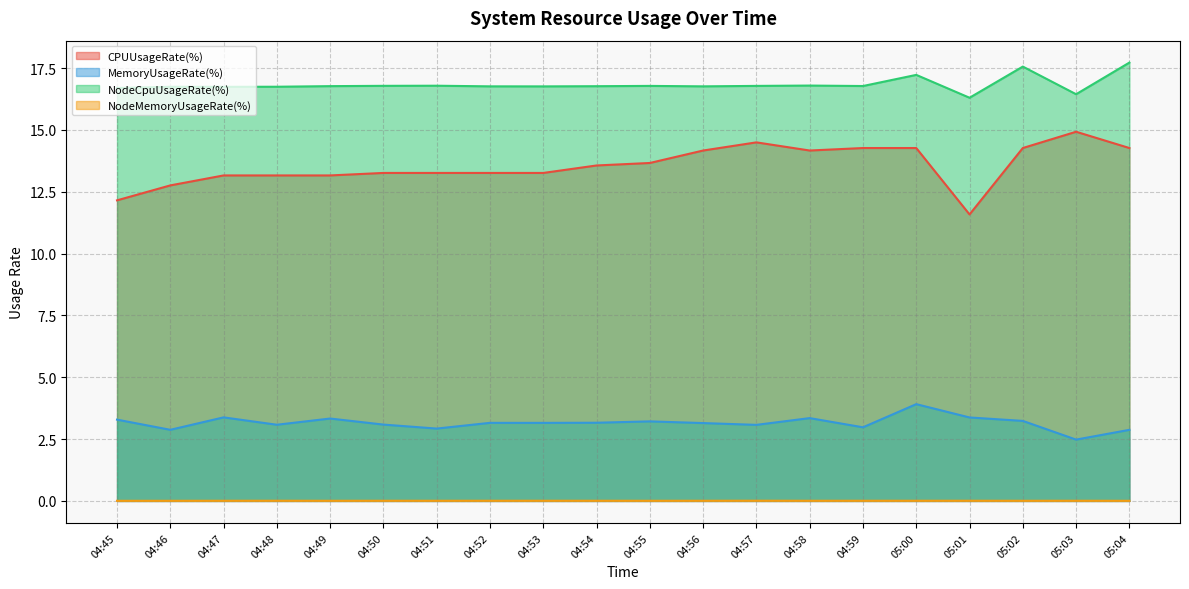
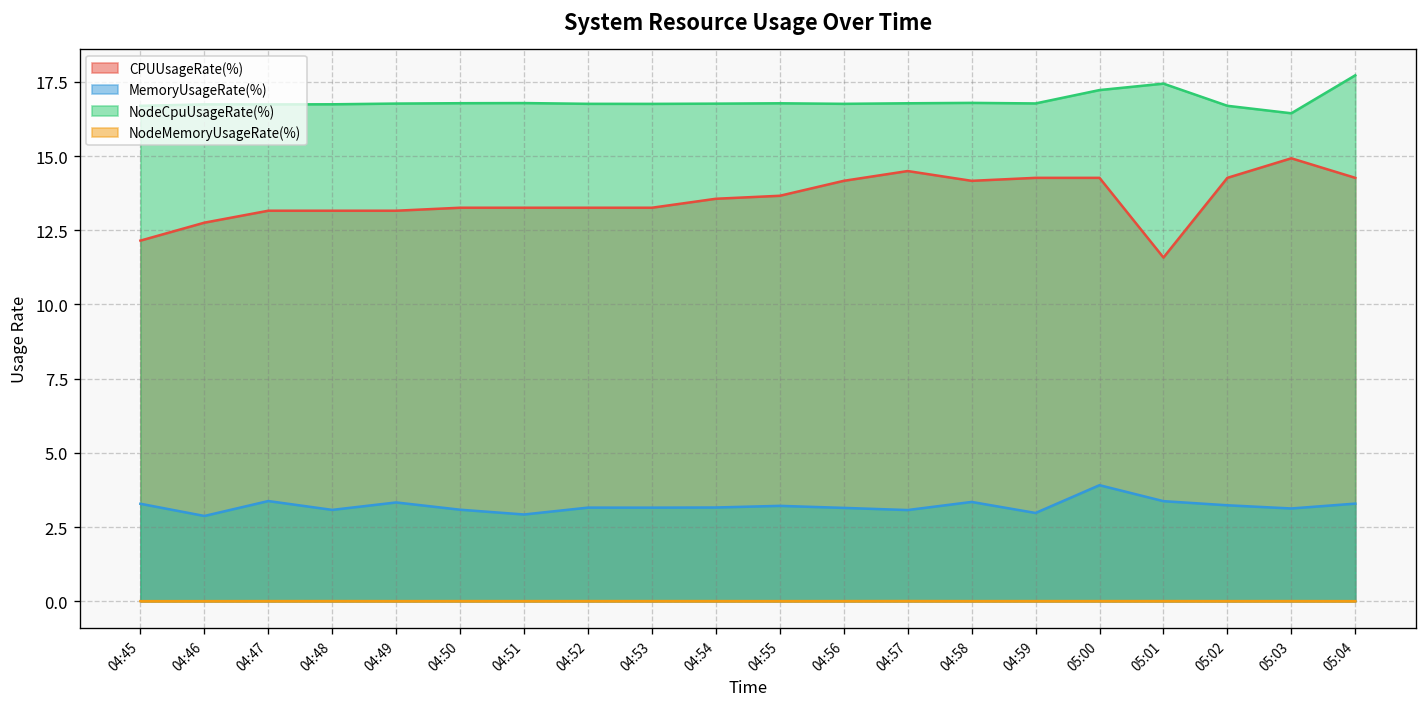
NodeCpuUsageRate(%), 05:01: 16.3 -> 17.4
NodeCpuUsageRate(%), 05:02: 17.6 -> 16.7
MemoryUsageRate(%), 05:03: 2.5 -> 3.1
MemoryUsageRate(%), 05:04: 2.9 -> 3.3
